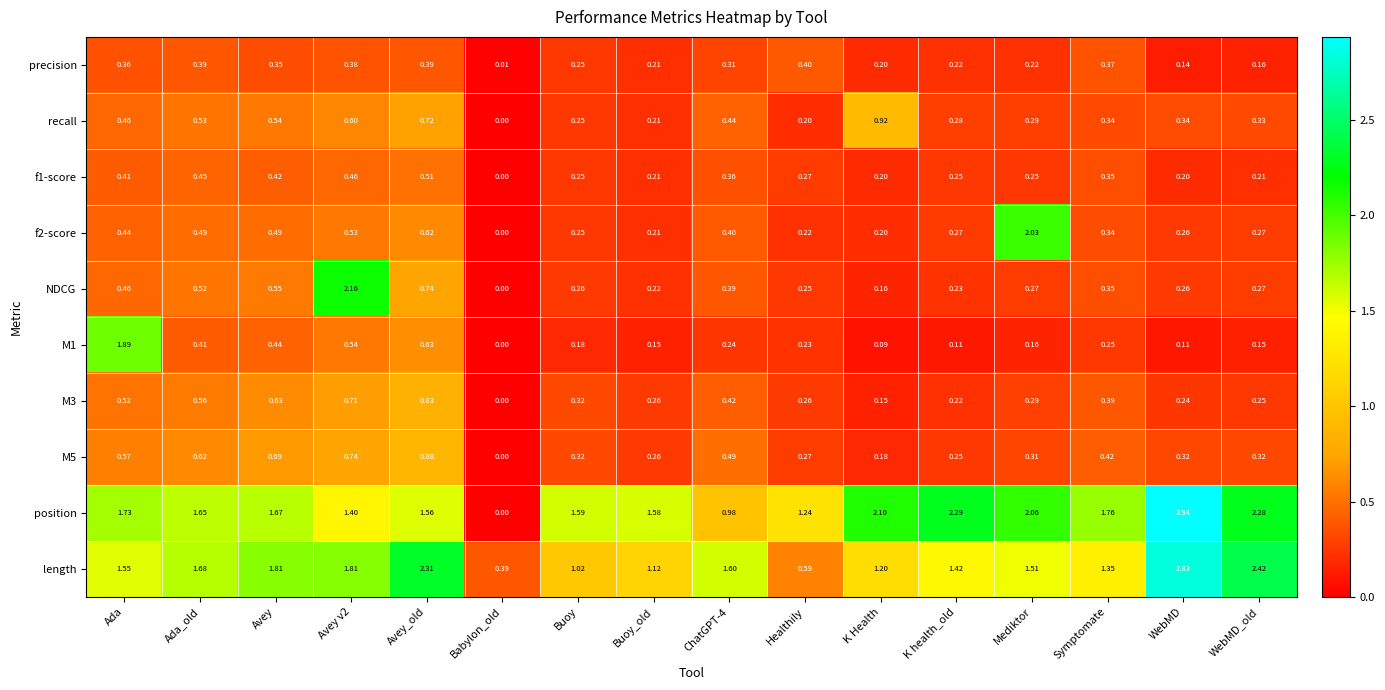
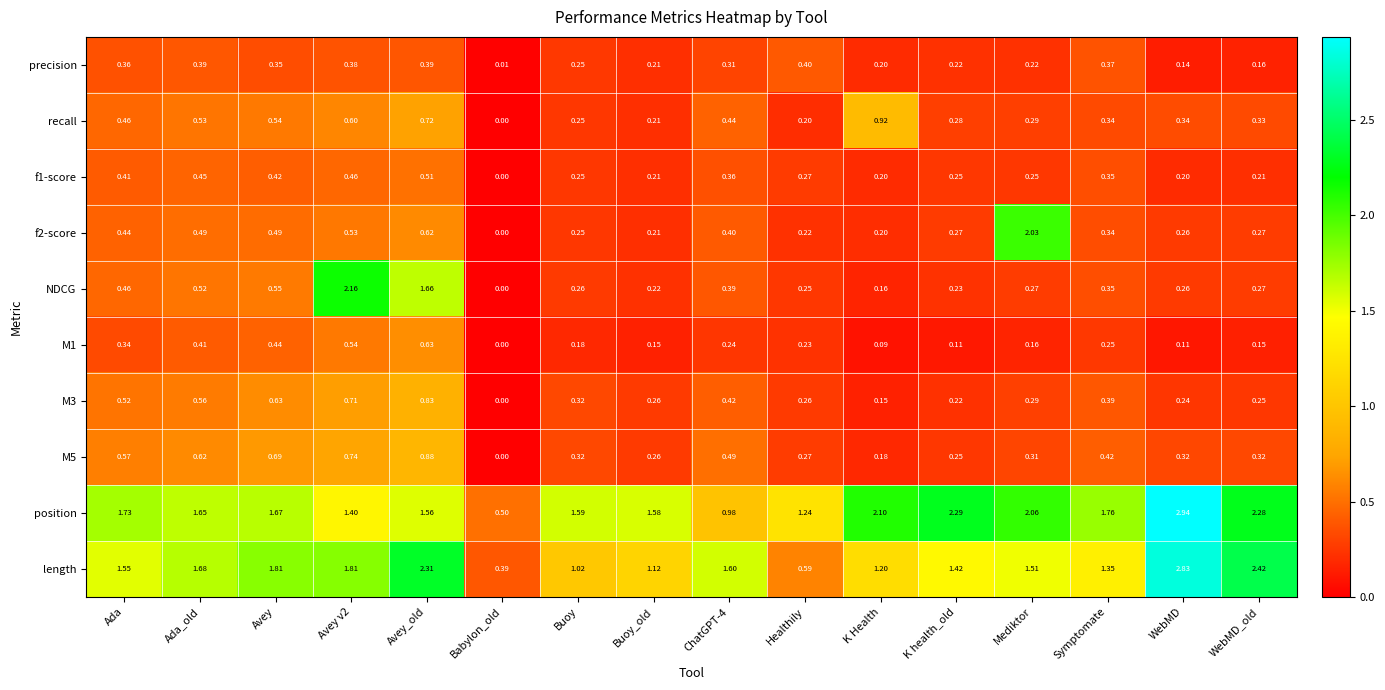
NDCG, Avey_old: 0.74 -> 1.66
M1, Ada: 1.89 -> 0.34
position, Babylon_old: 0.00 -> 0.50
